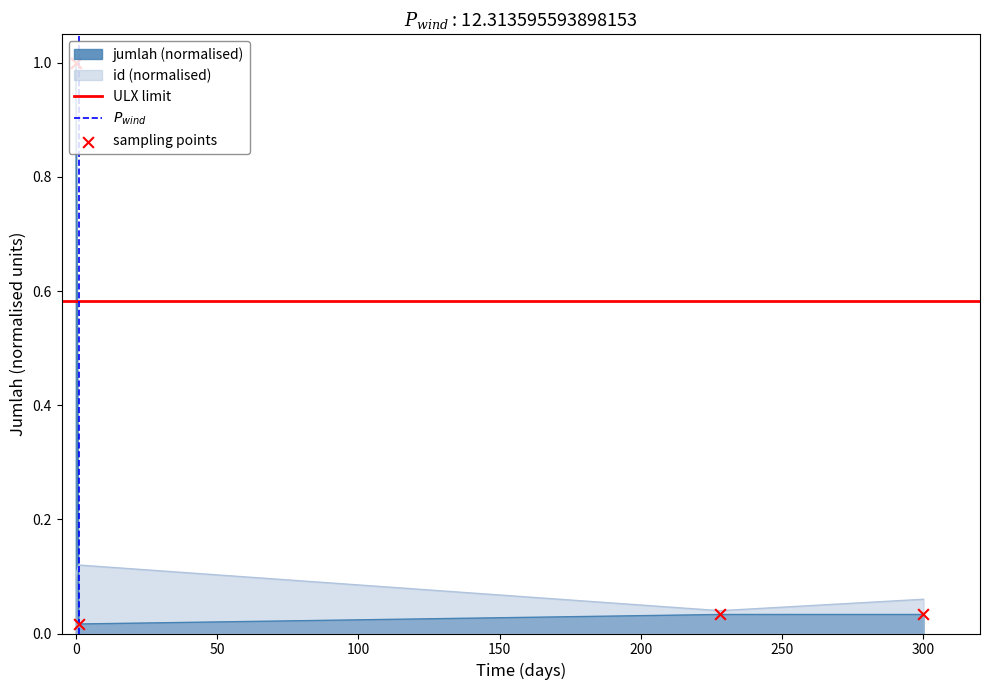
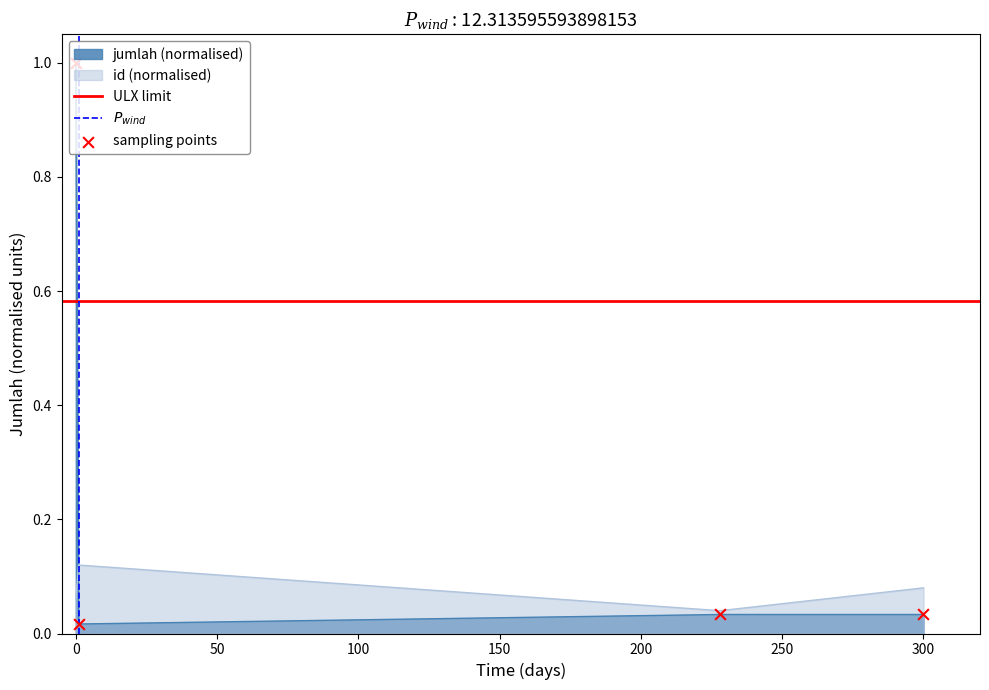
id (normalised), 0: 0.10 -> 0.06
id (normalised), 300: 0.06 -> 0.08
